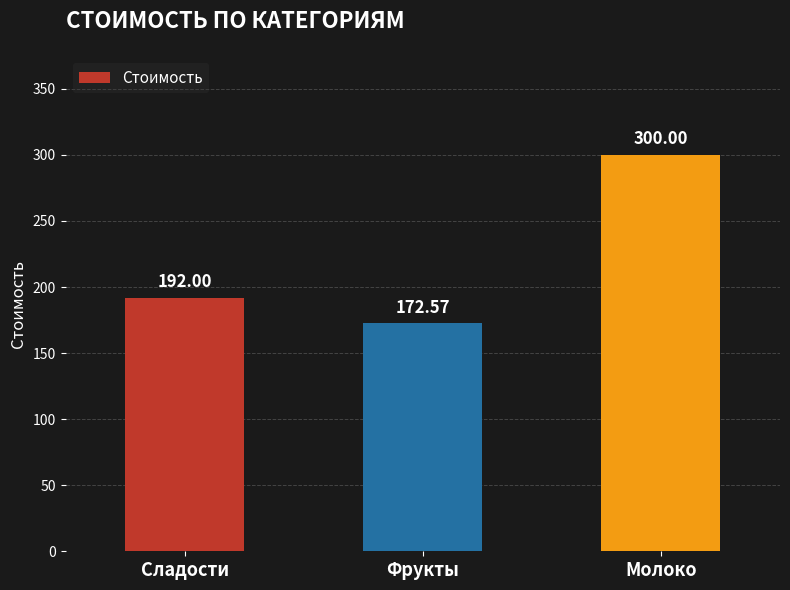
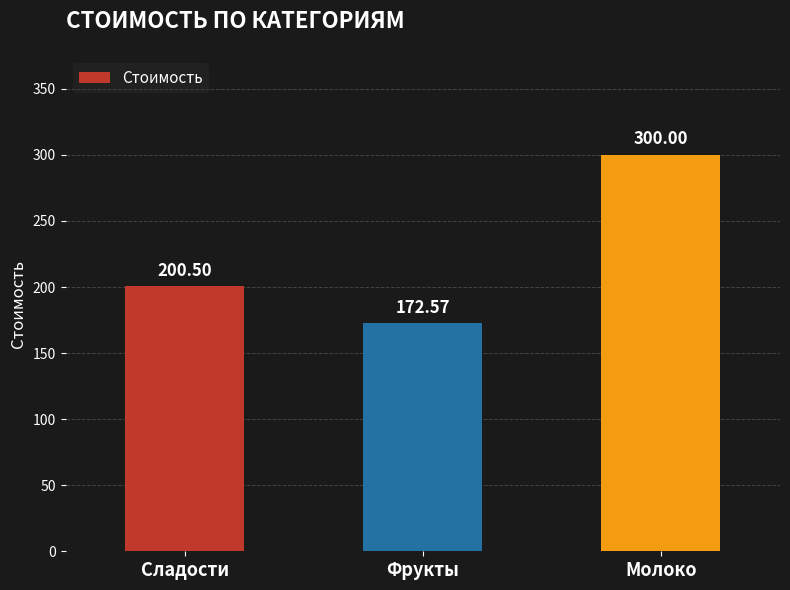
Сладости: 192.00 -> 200.50
